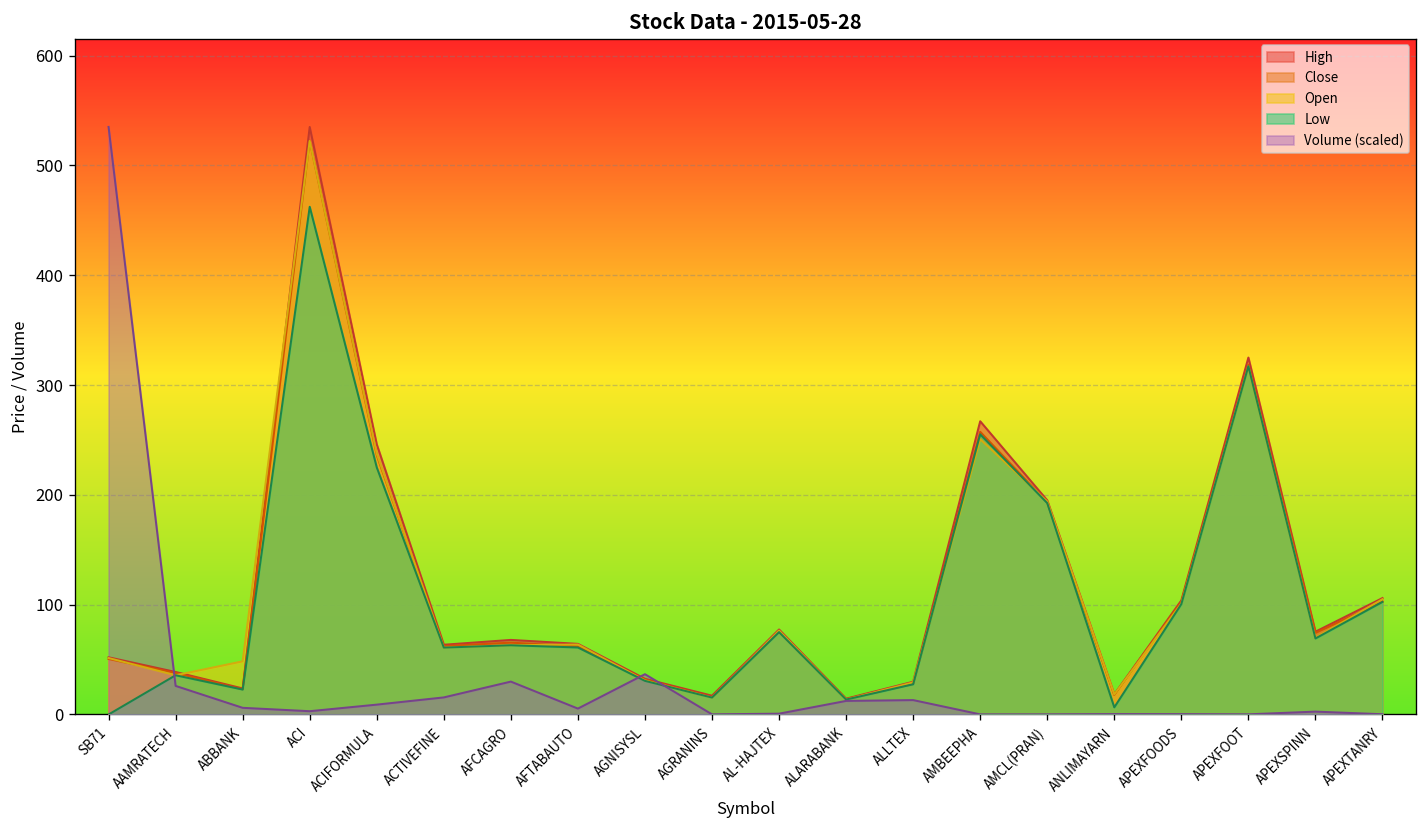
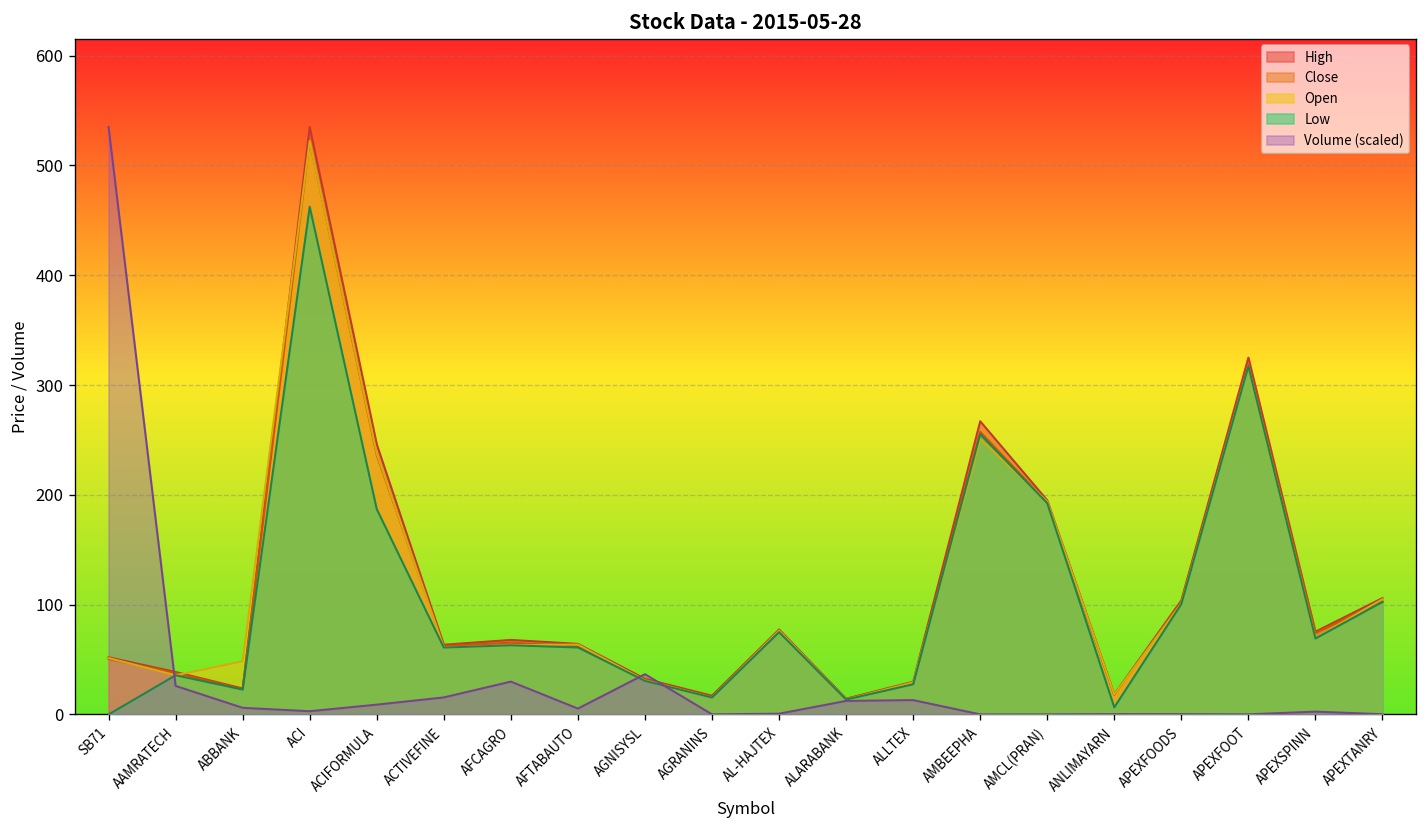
Low, ACIFORMULA: 230 -> 190
